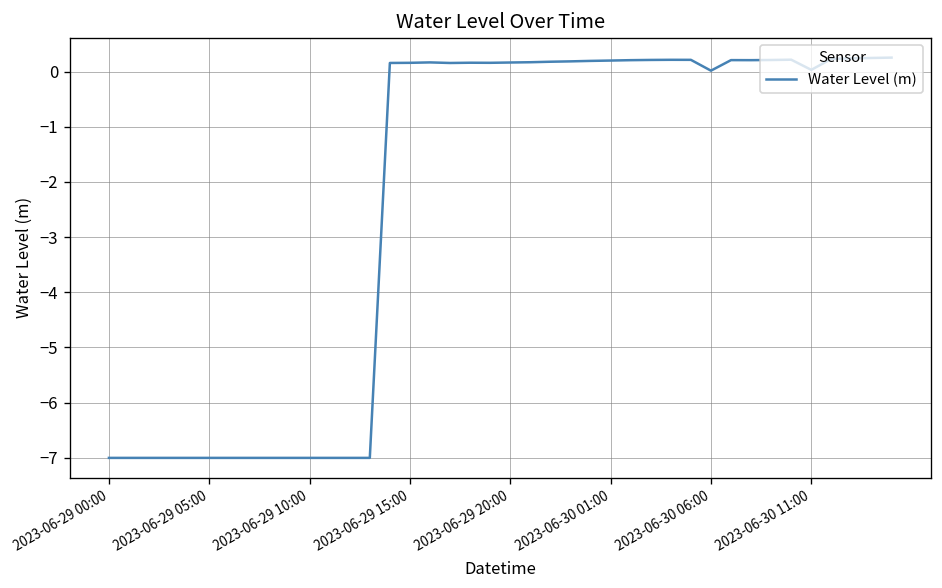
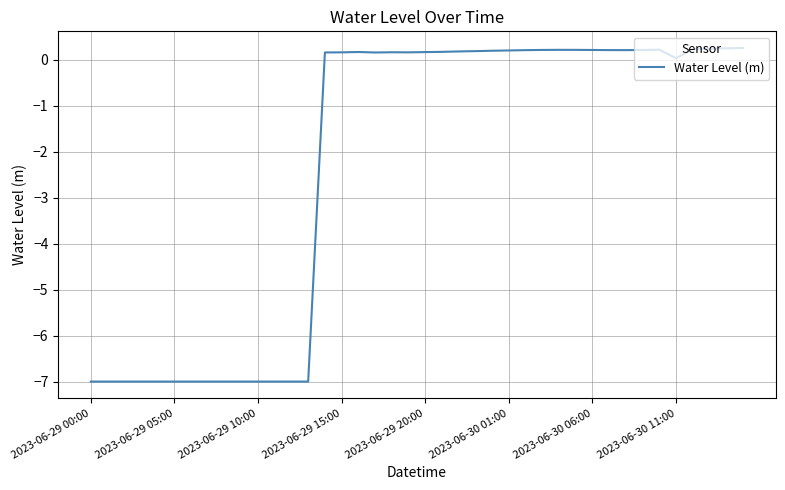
2023-06-30 06:00: 0.0 -> 0.2
